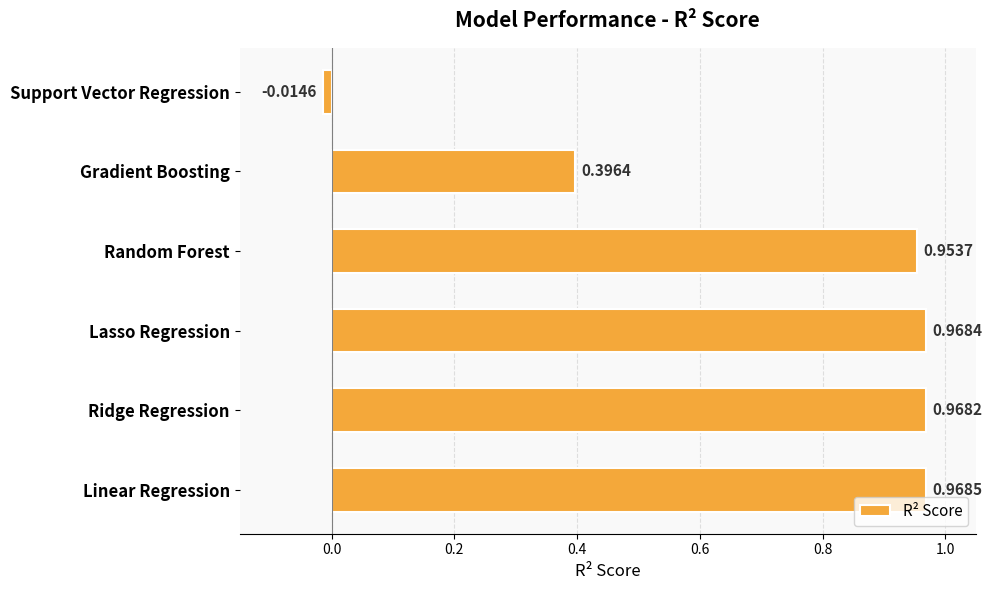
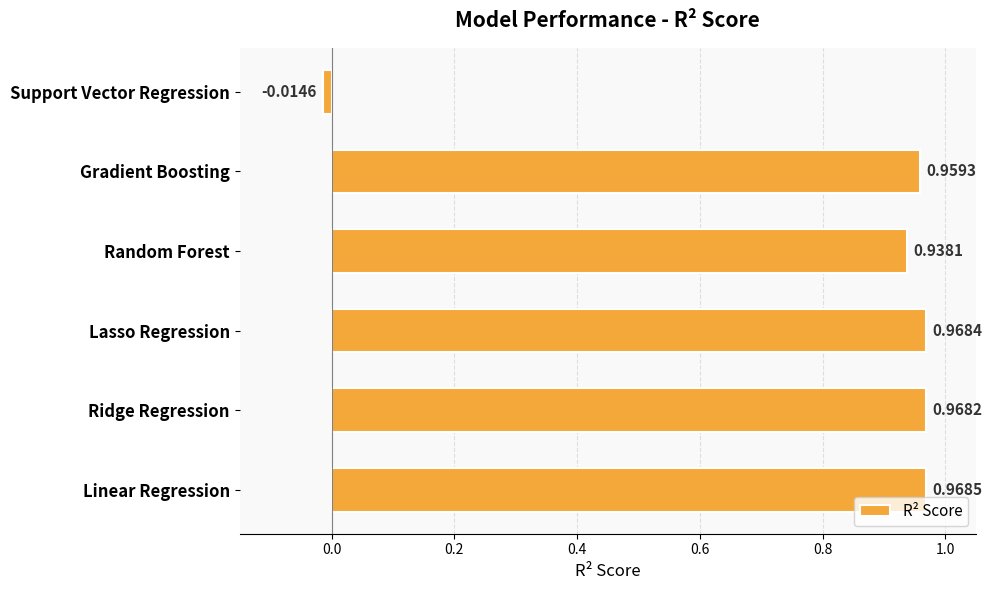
Gradient Boosting: 0.3964 -> 0.9593
Random Forest: 0.9537 -> 0.9381
